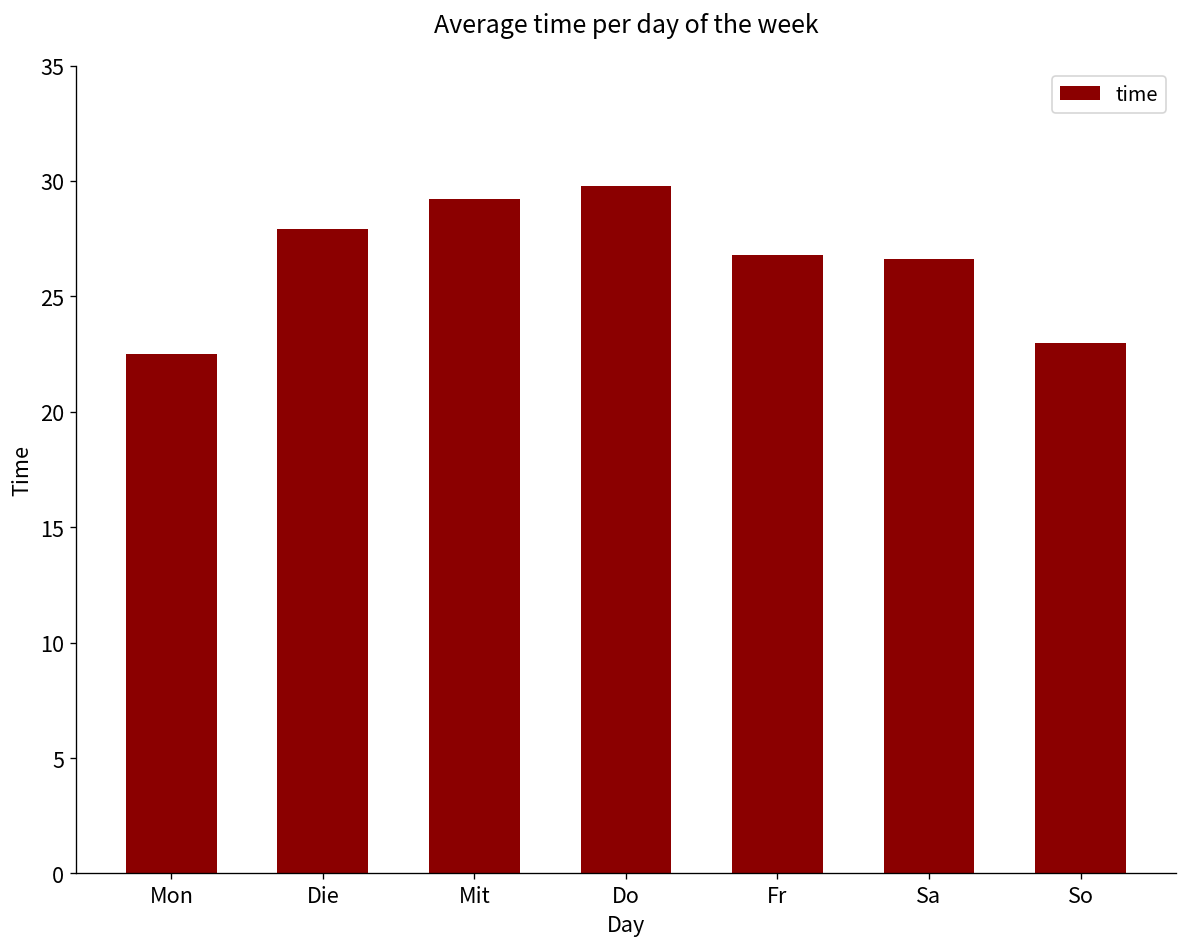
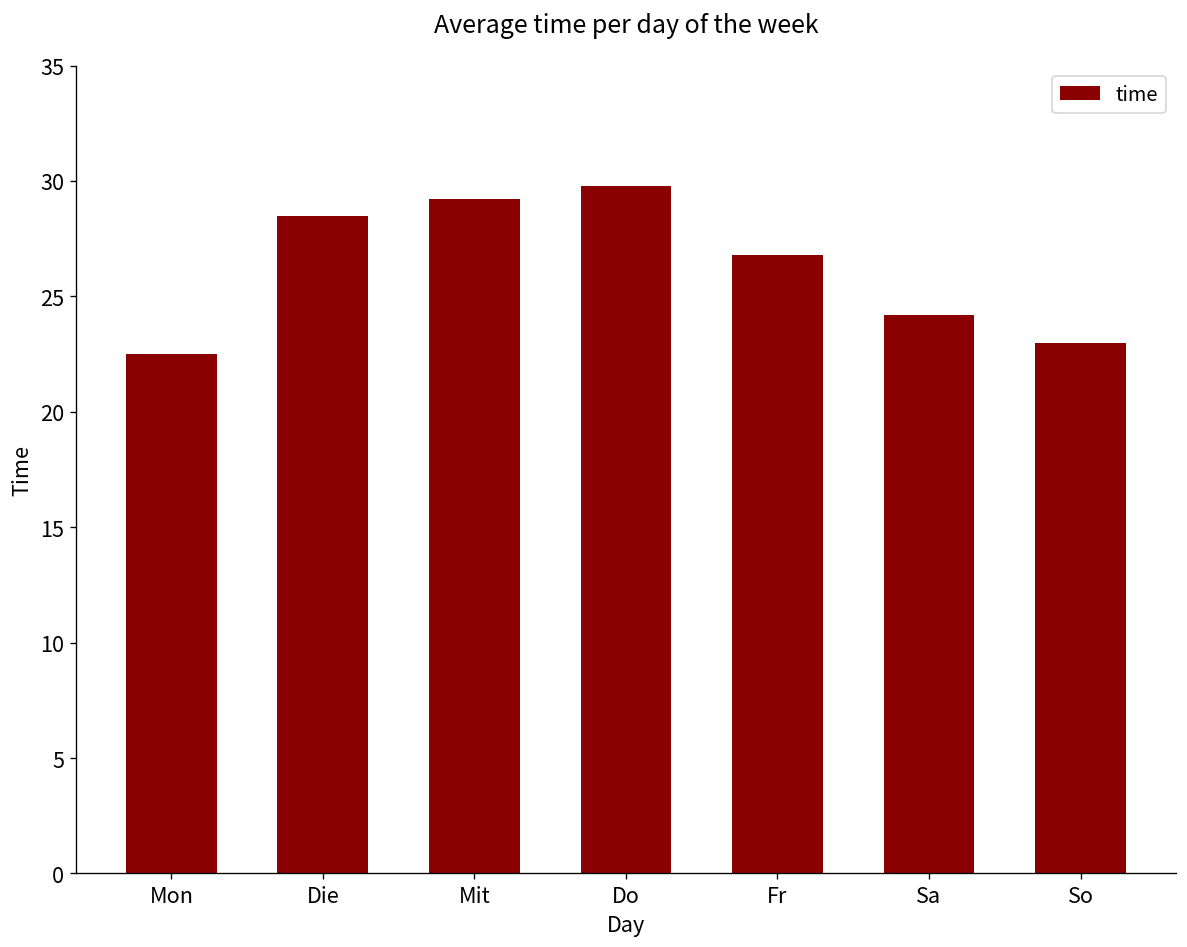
Die: 27.9 -> 28.5
Sa: 26.6 -> 24.2
